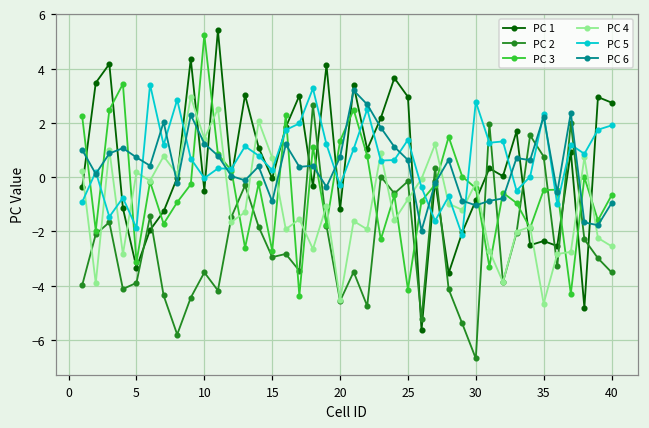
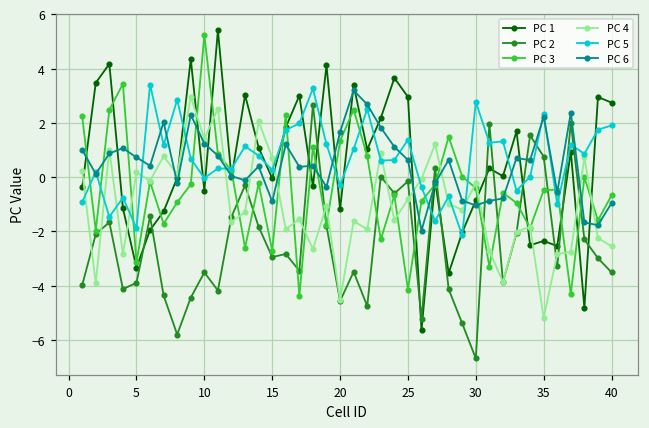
PC 6, 20: 0.7 -> 1.7
PC 4, 35: -4.7 -> -5.2
